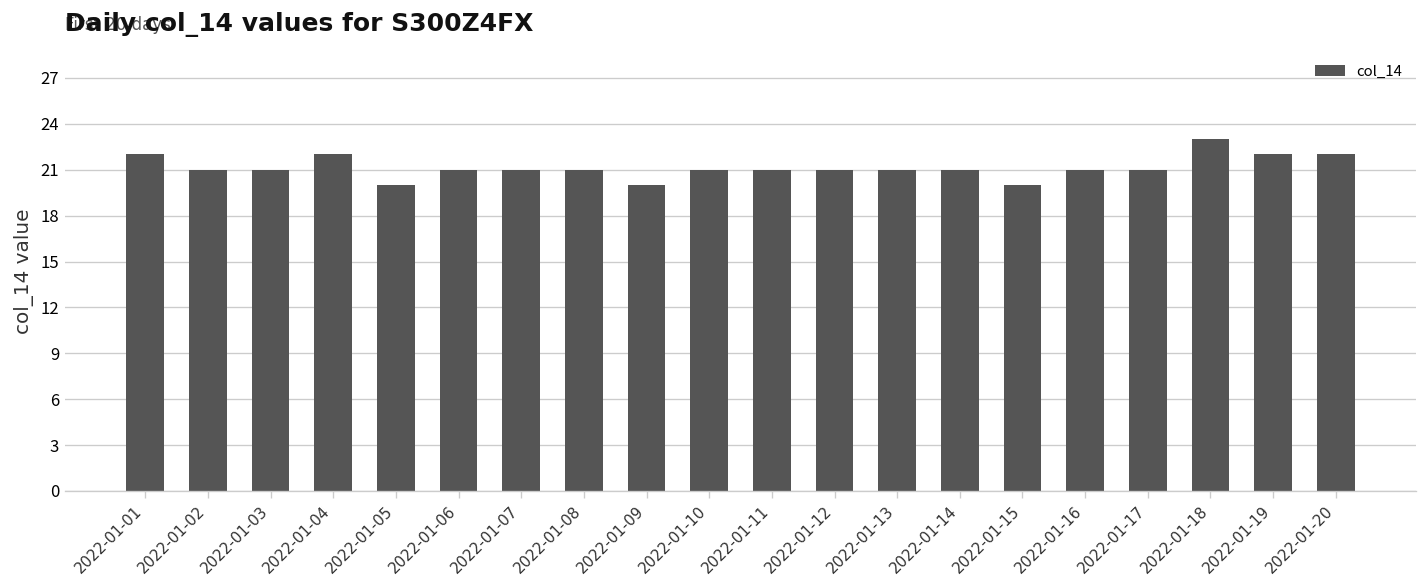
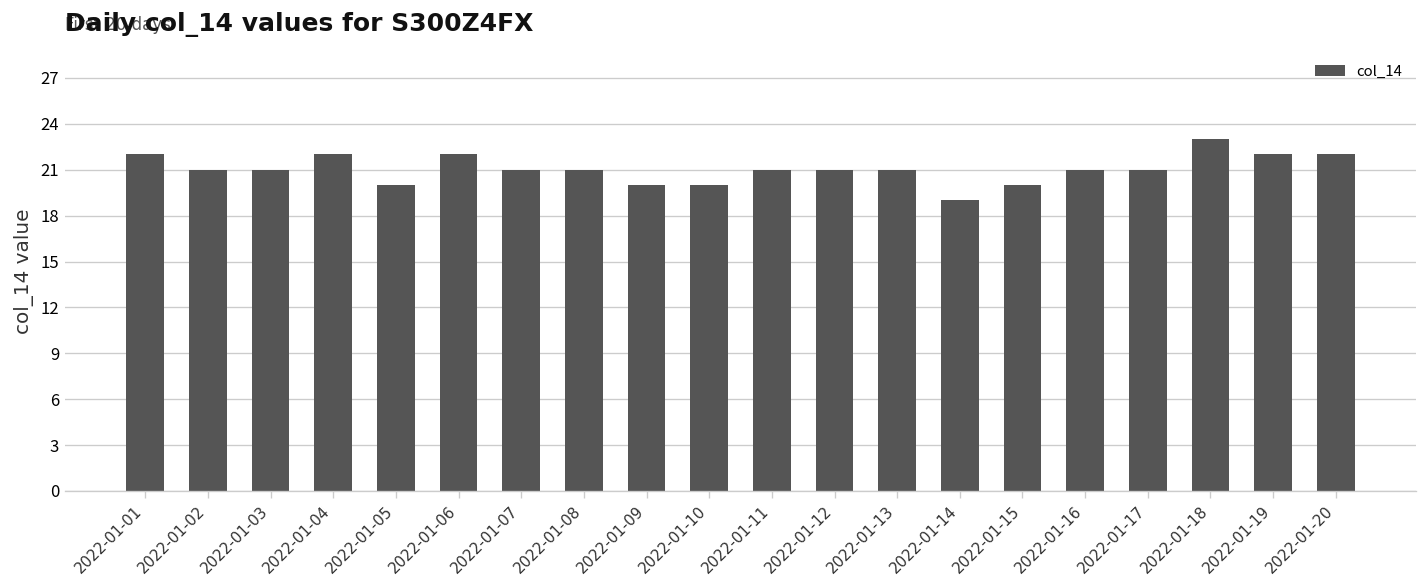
2022-01-06: 21 -> 22
2022-01-10: 21 -> 20
2022-01-14: 21 -> 19
